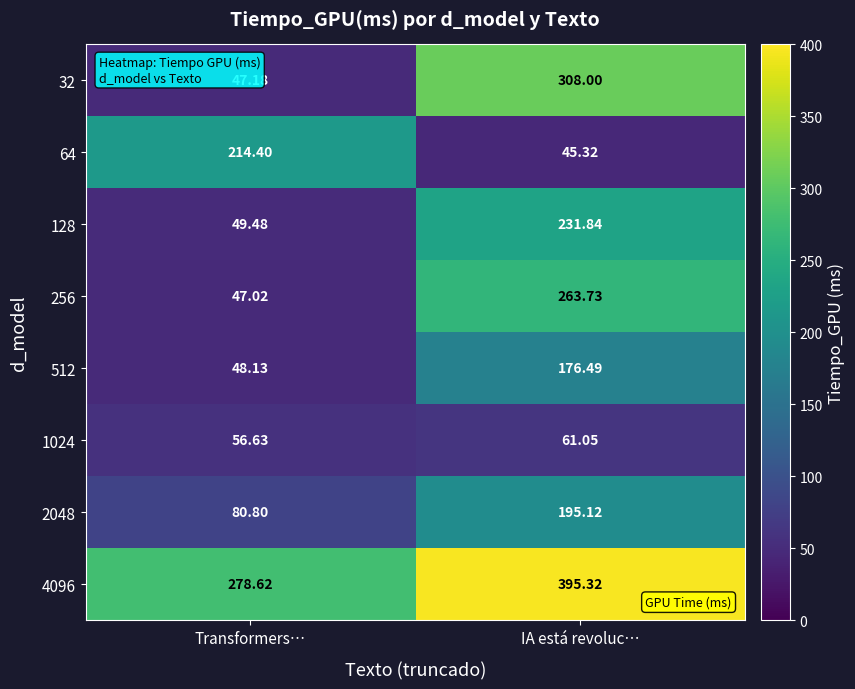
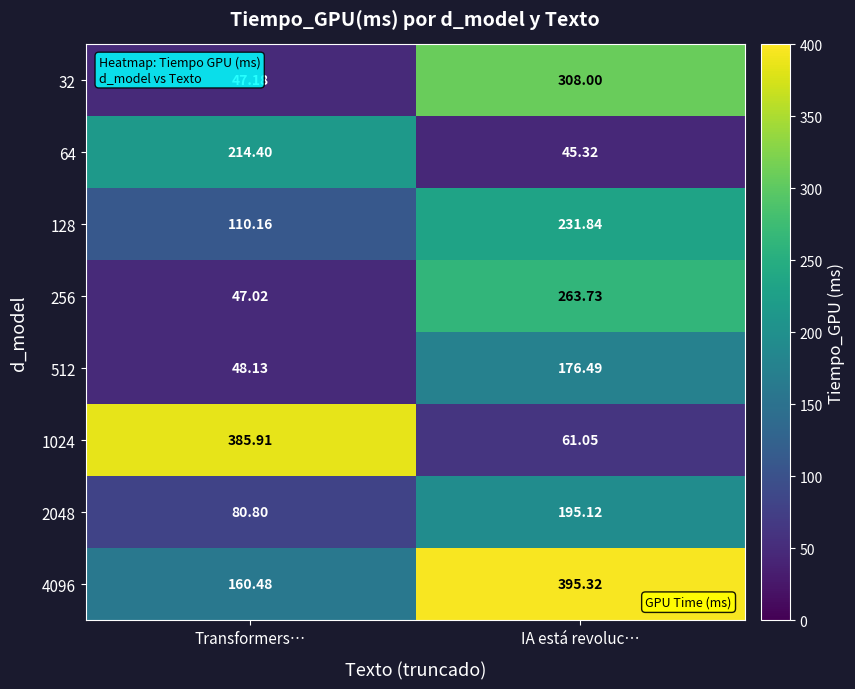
128, Transformers…: 49.48 -> 110.16
1024, Transformers…: 56.63 -> 385.91
4096, Transformers…: 278.62 -> 160.48
